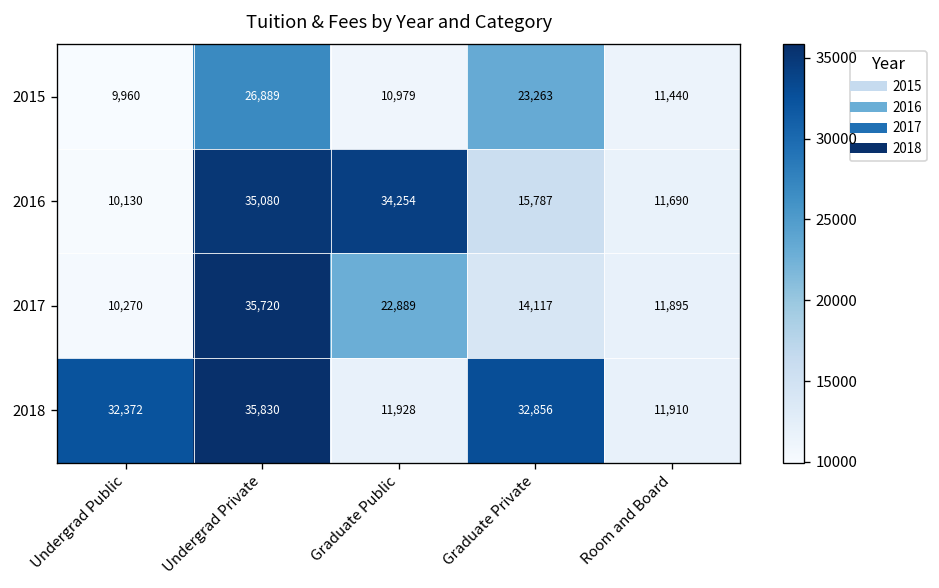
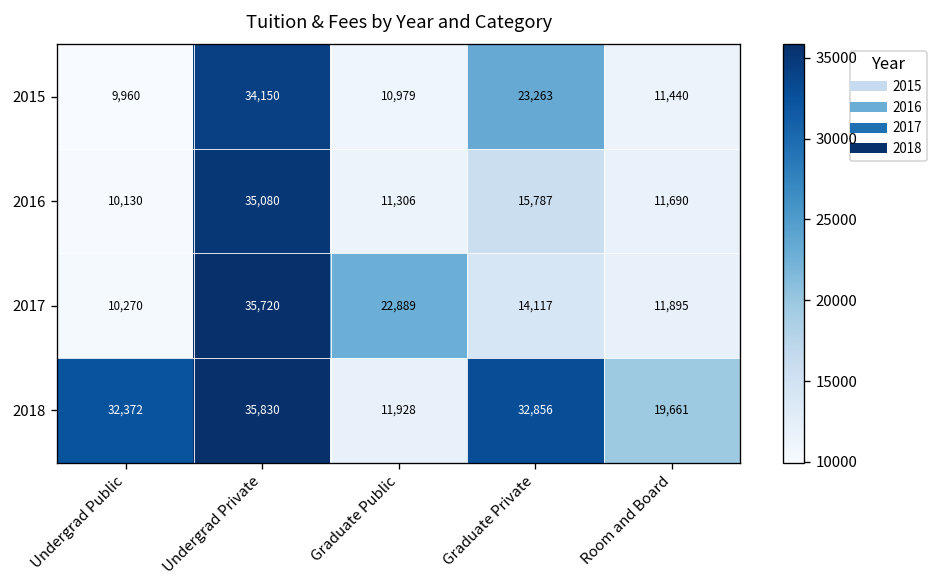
2015, Undergrad Private: 26,889 -> 34,150
2016, Graduate Public: 34,254 -> 11,306
2018, Room and Board: 11,910 -> 19,661
